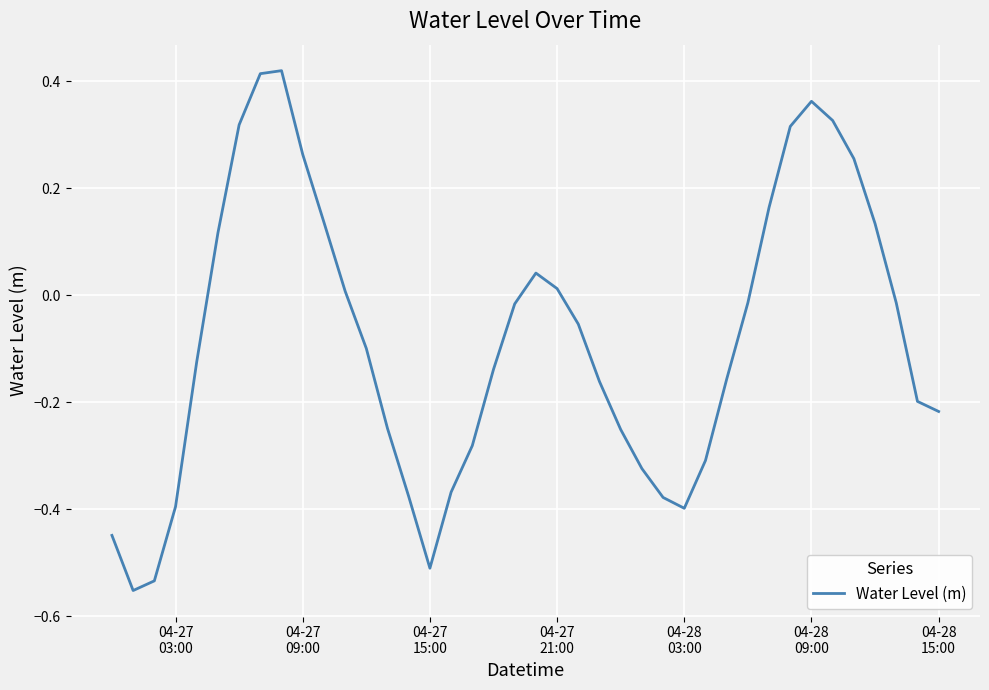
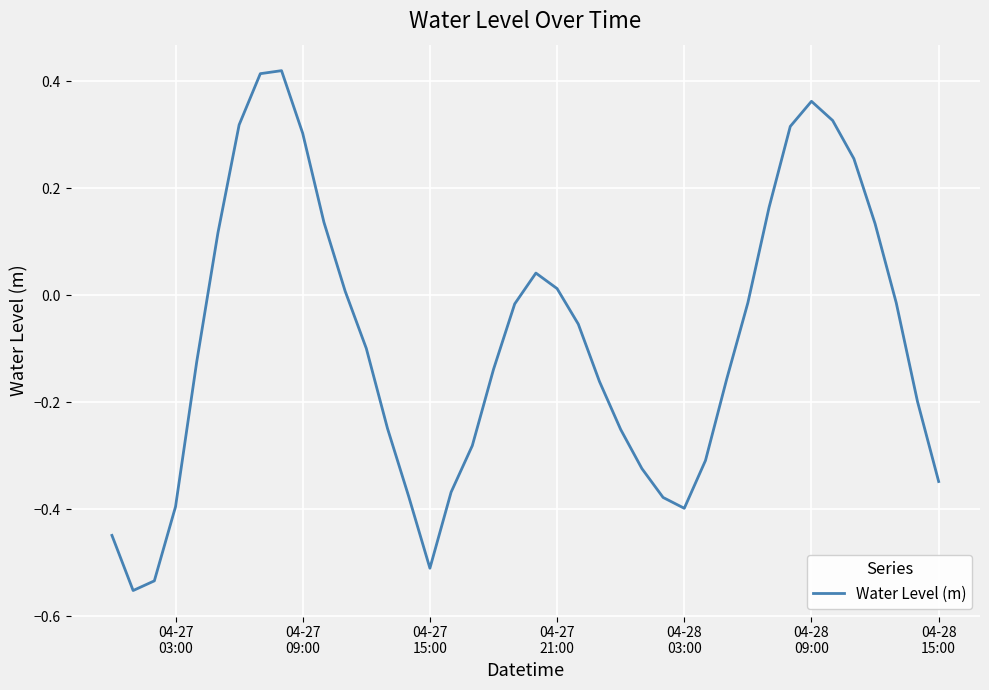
04-27 09:00: 0.26 -> 0.30
04-28 15:00: -0.22 -> -0.35
